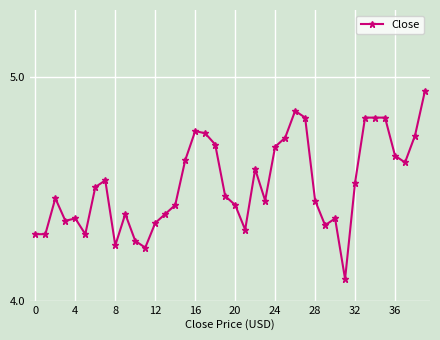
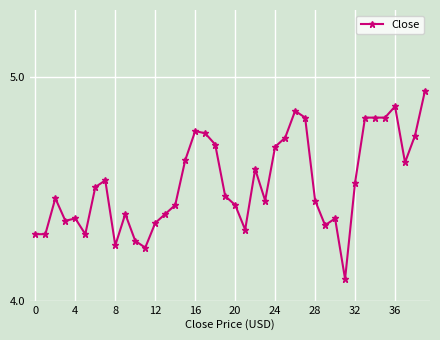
36: 4.65 -> 4.87
